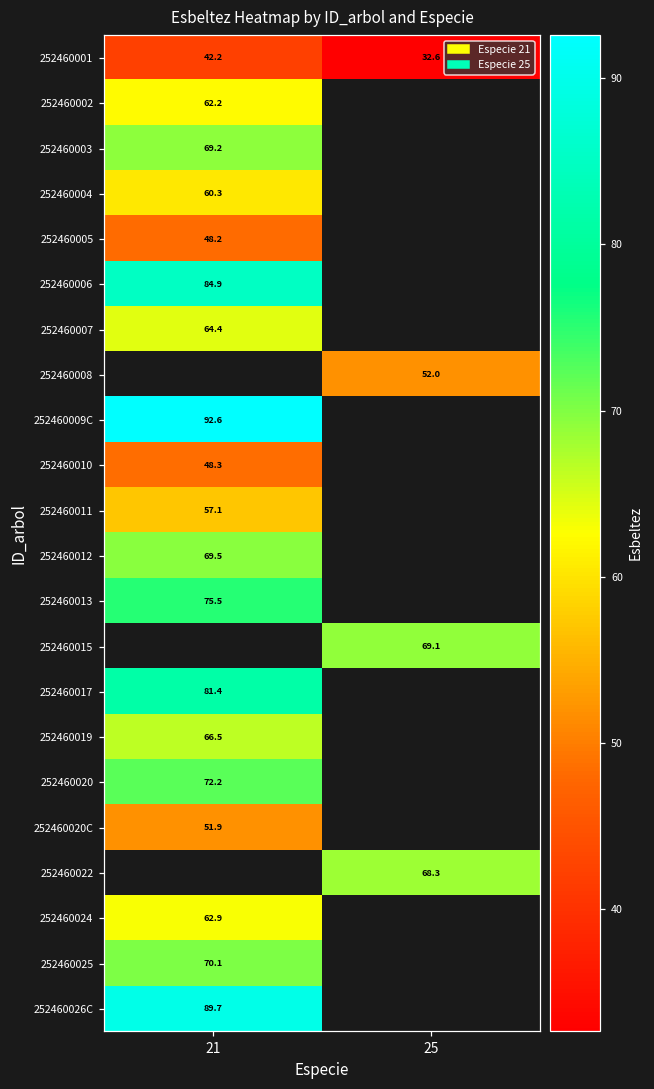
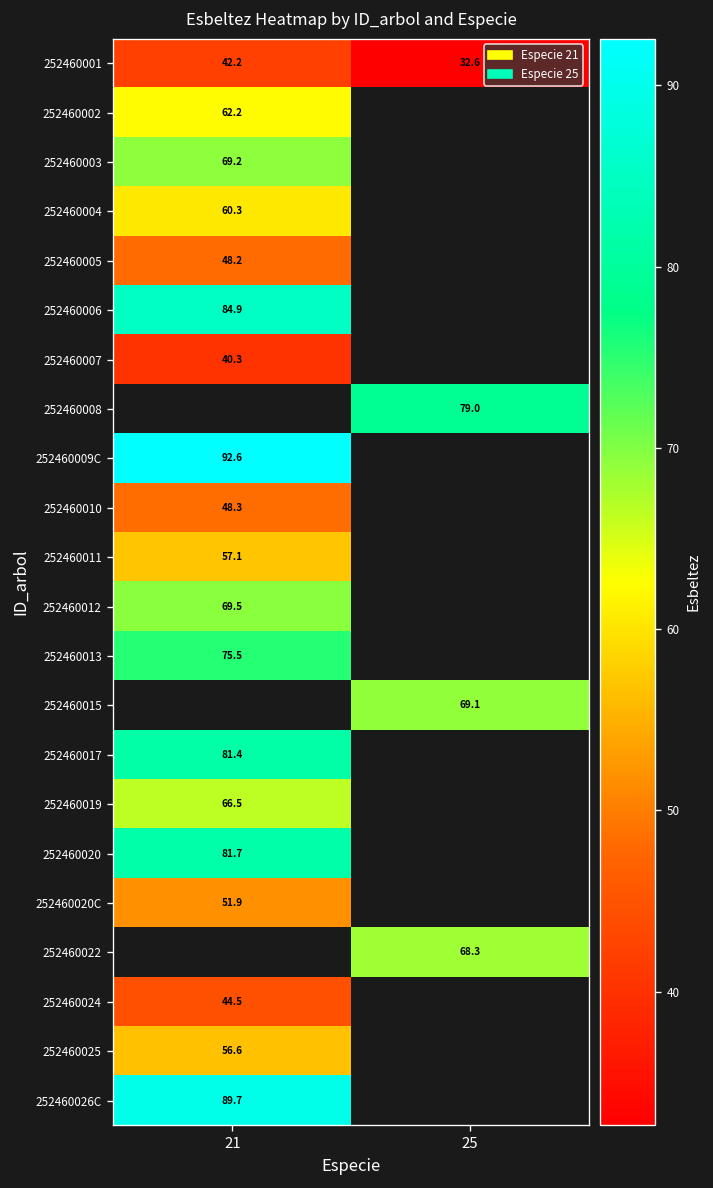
252460007, 21: 64.4 -> 40.3
252460008, 25: 52.0 -> 79.0
252460020, 21: 72.2 -> 81.7
252460024, 21: 62.9 -> 44.5
252460025, 21: 70.1 -> 56.6
